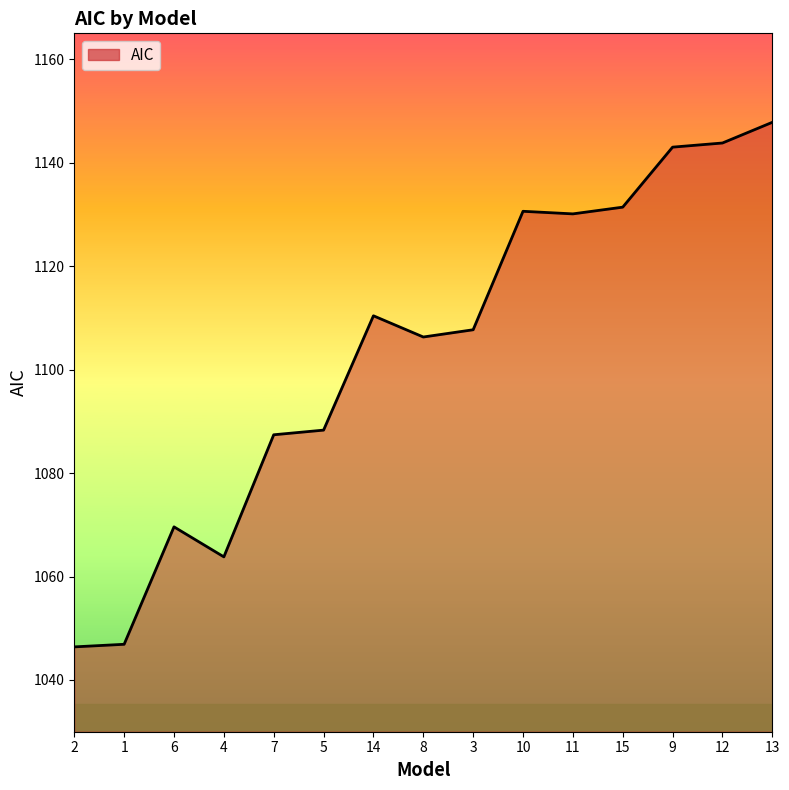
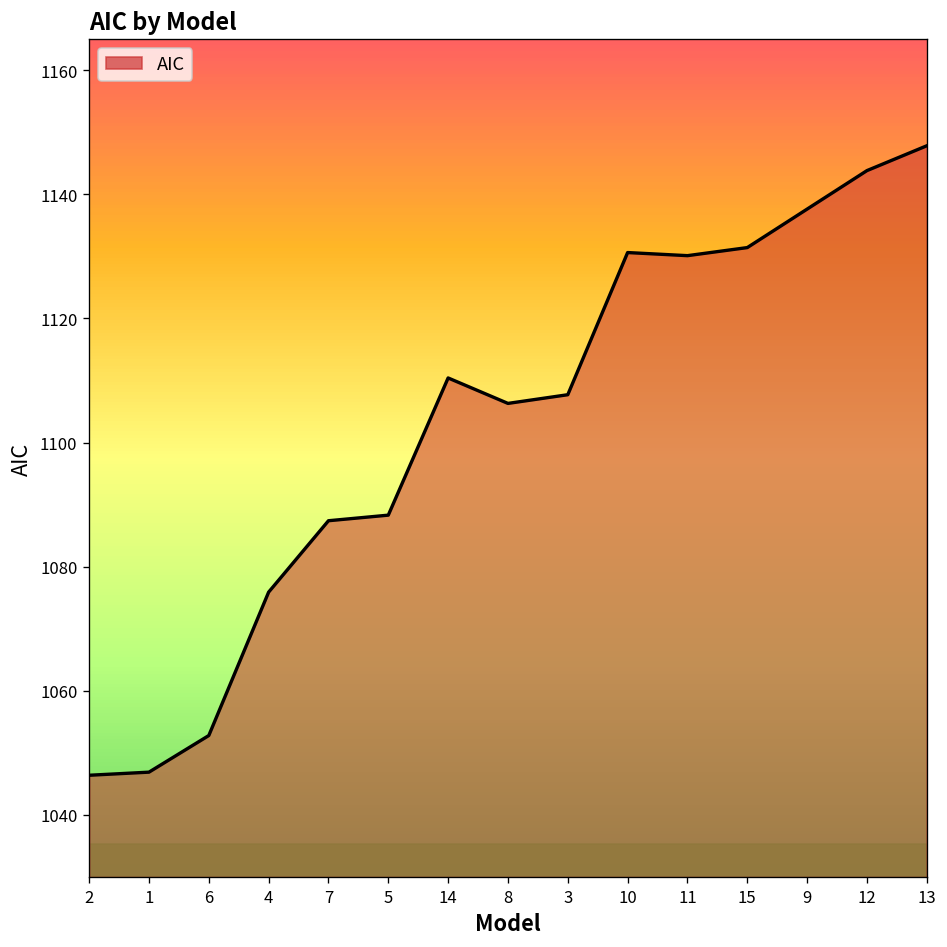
6: 1070 -> 1053
4: 1064 -> 1076
9: 1143 -> 1138
